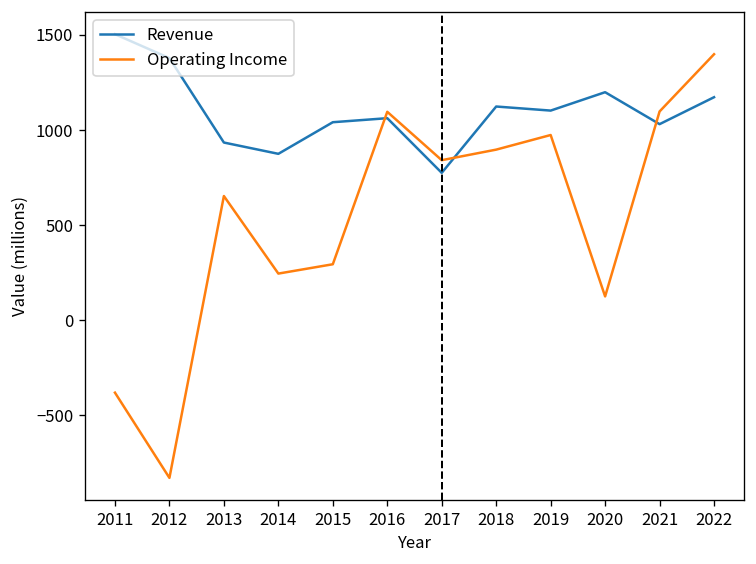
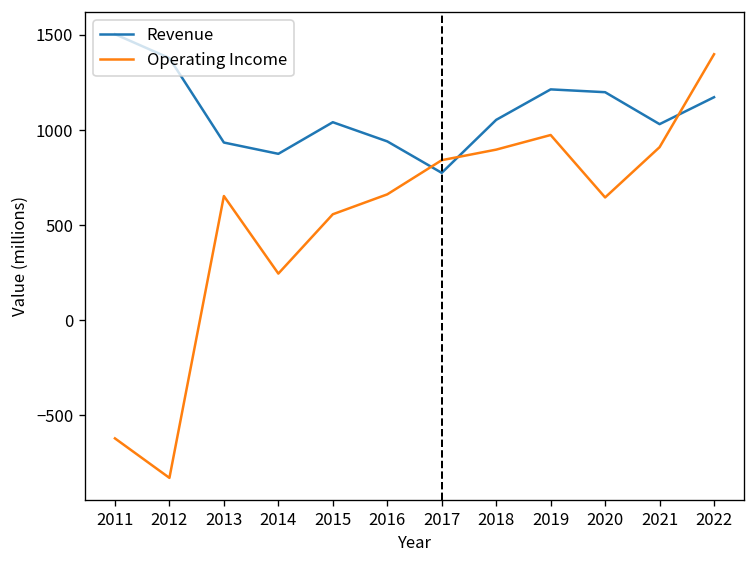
Operating Income, 2011: -380 -> -620
Operating Income, 2015: 290 -> 560
Revenue, 2016: 1060 -> 940
Operating Income, 2016: 1100 -> 660
Revenue, 2018: 1120 -> 1050
Revenue, 2019: 1100 -> 1210
Operating Income, 2020: 130 -> 650
Operating Income, 2021: 1100 -> 910
